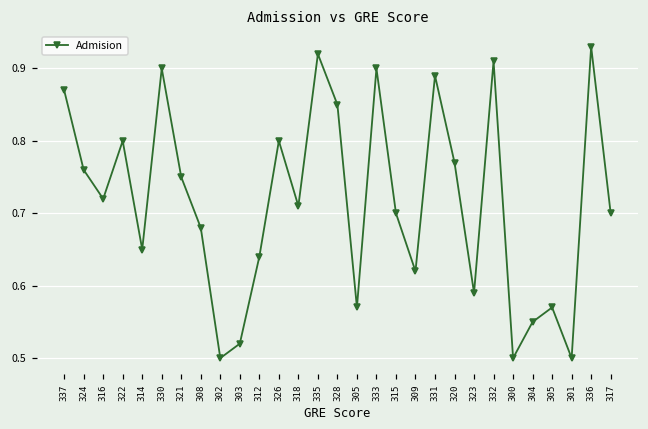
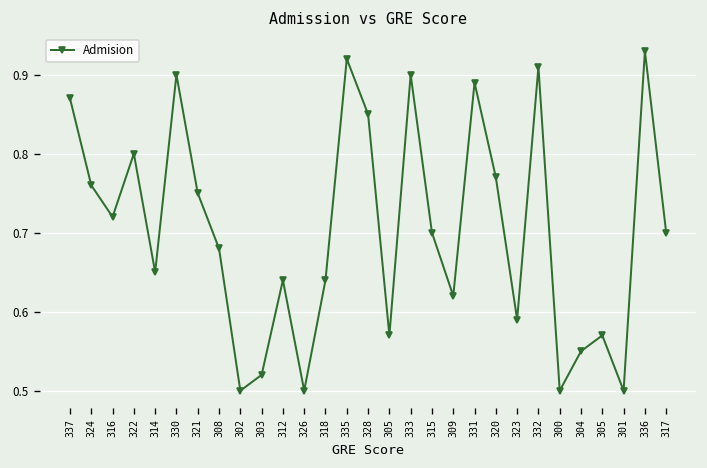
326: 0.8 -> 0.5
318: 0.71 -> 0.64
